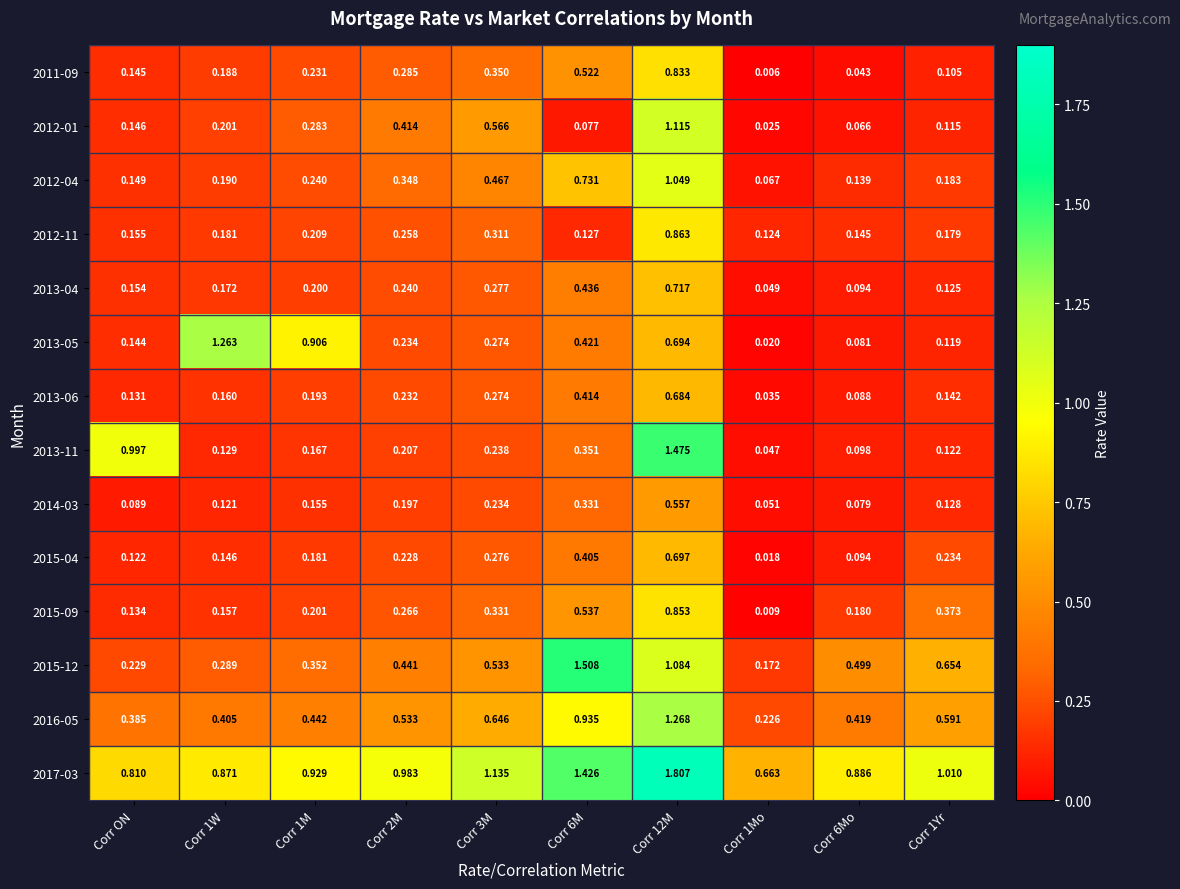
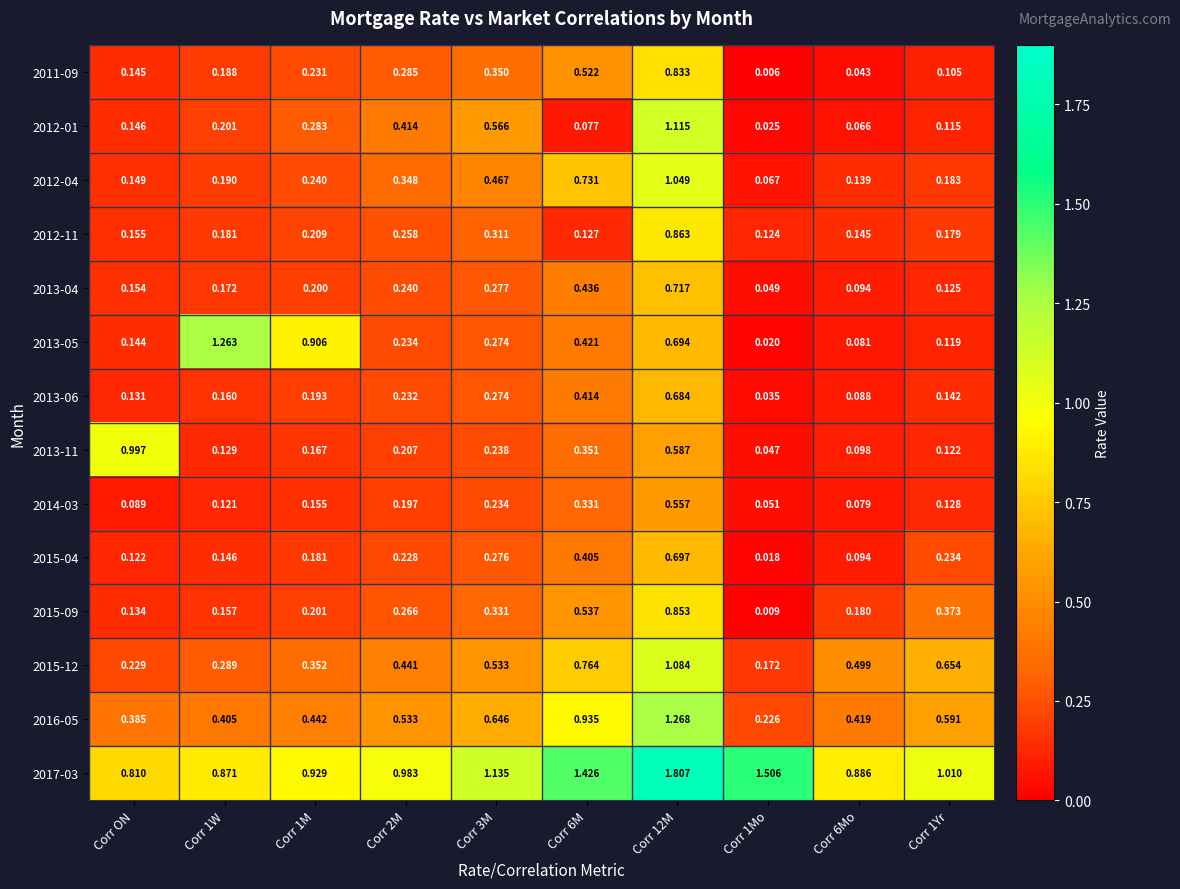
2013-11, Corr 12M: 1.475 -> 0.587
2015-12, Corr 6M: 1.508 -> 0.764
2017-03, Corr 1Mo: 0.663 -> 1.506
